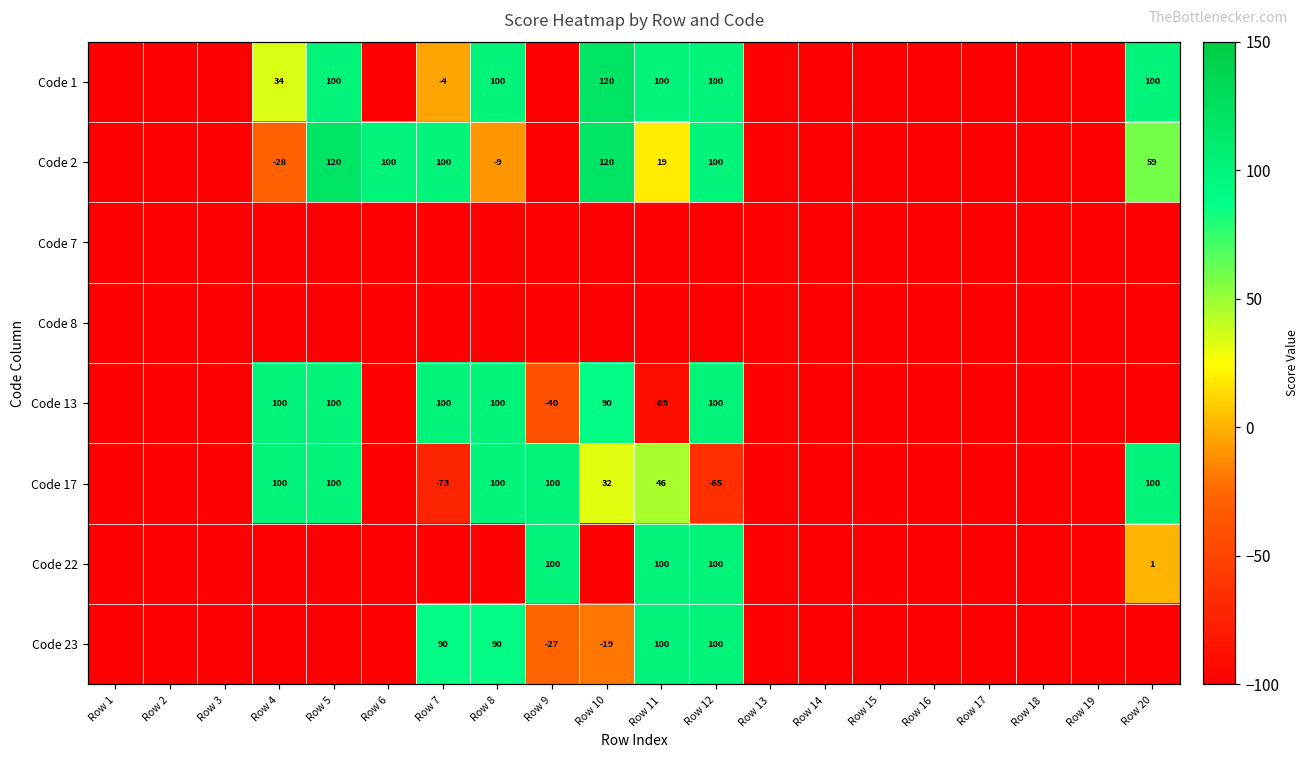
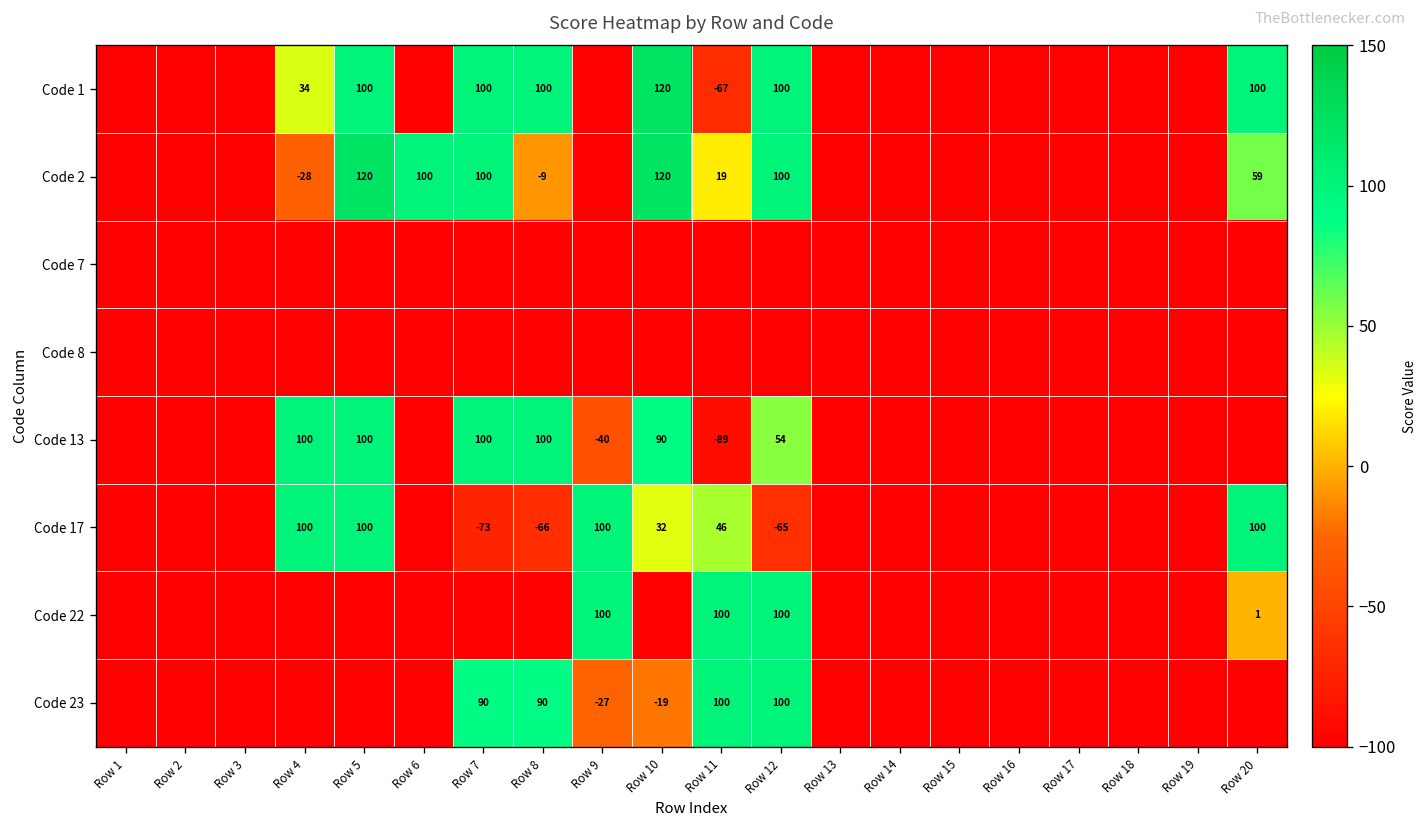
Code 1, Row 7: -4 -> 100
Code 1, Row 11: 100 -> -67
Code 13, Row 12: 100 -> 54
Code 17, Row 8: 100 -> -66
